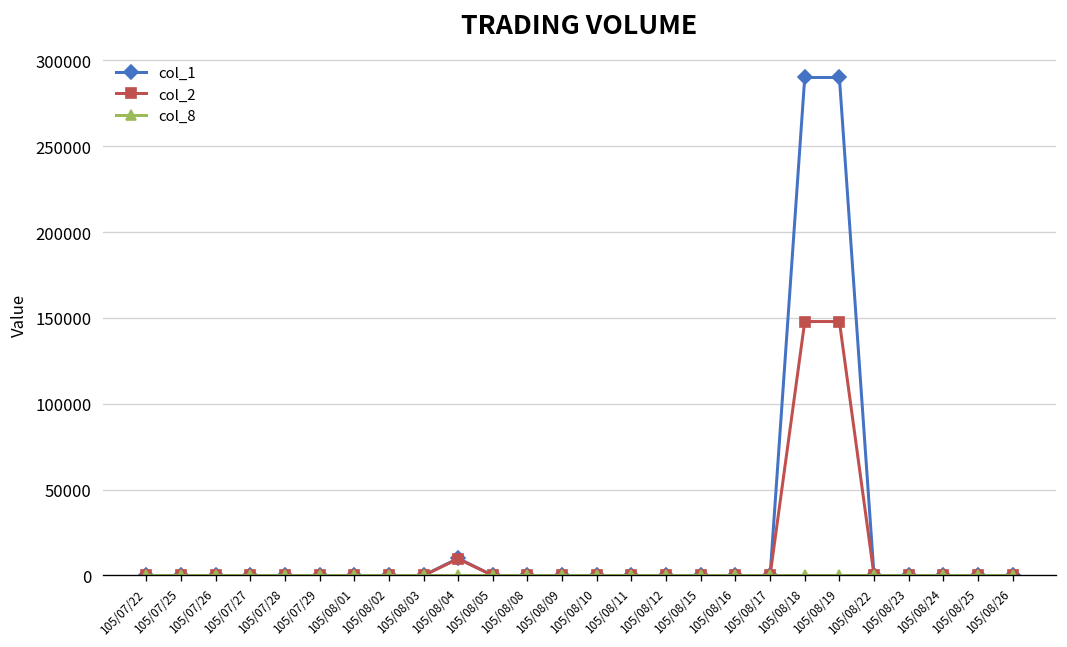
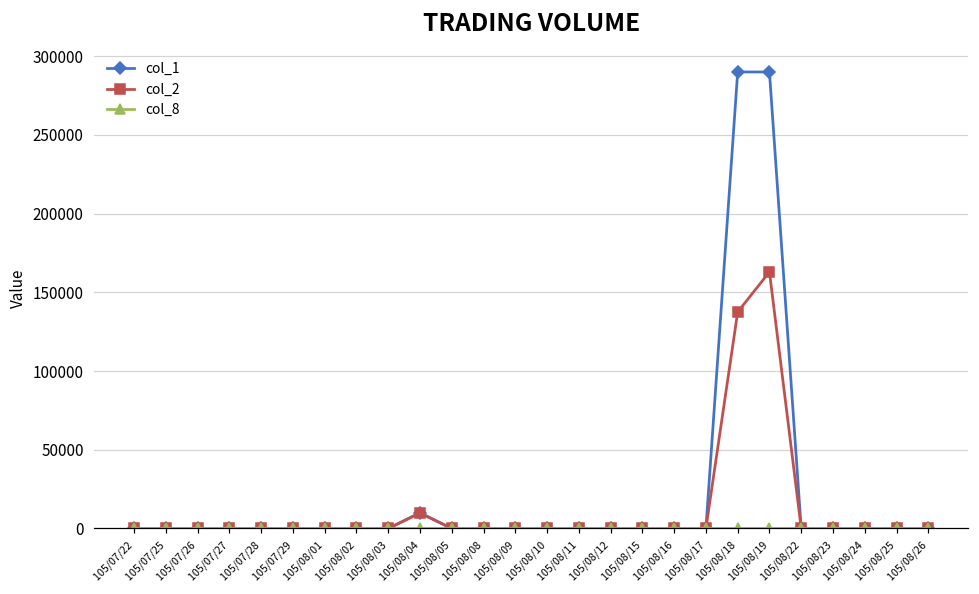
col_2, 105/08/18: 148000 -> 137000
col_2, 105/08/19: 148000 -> 163000
